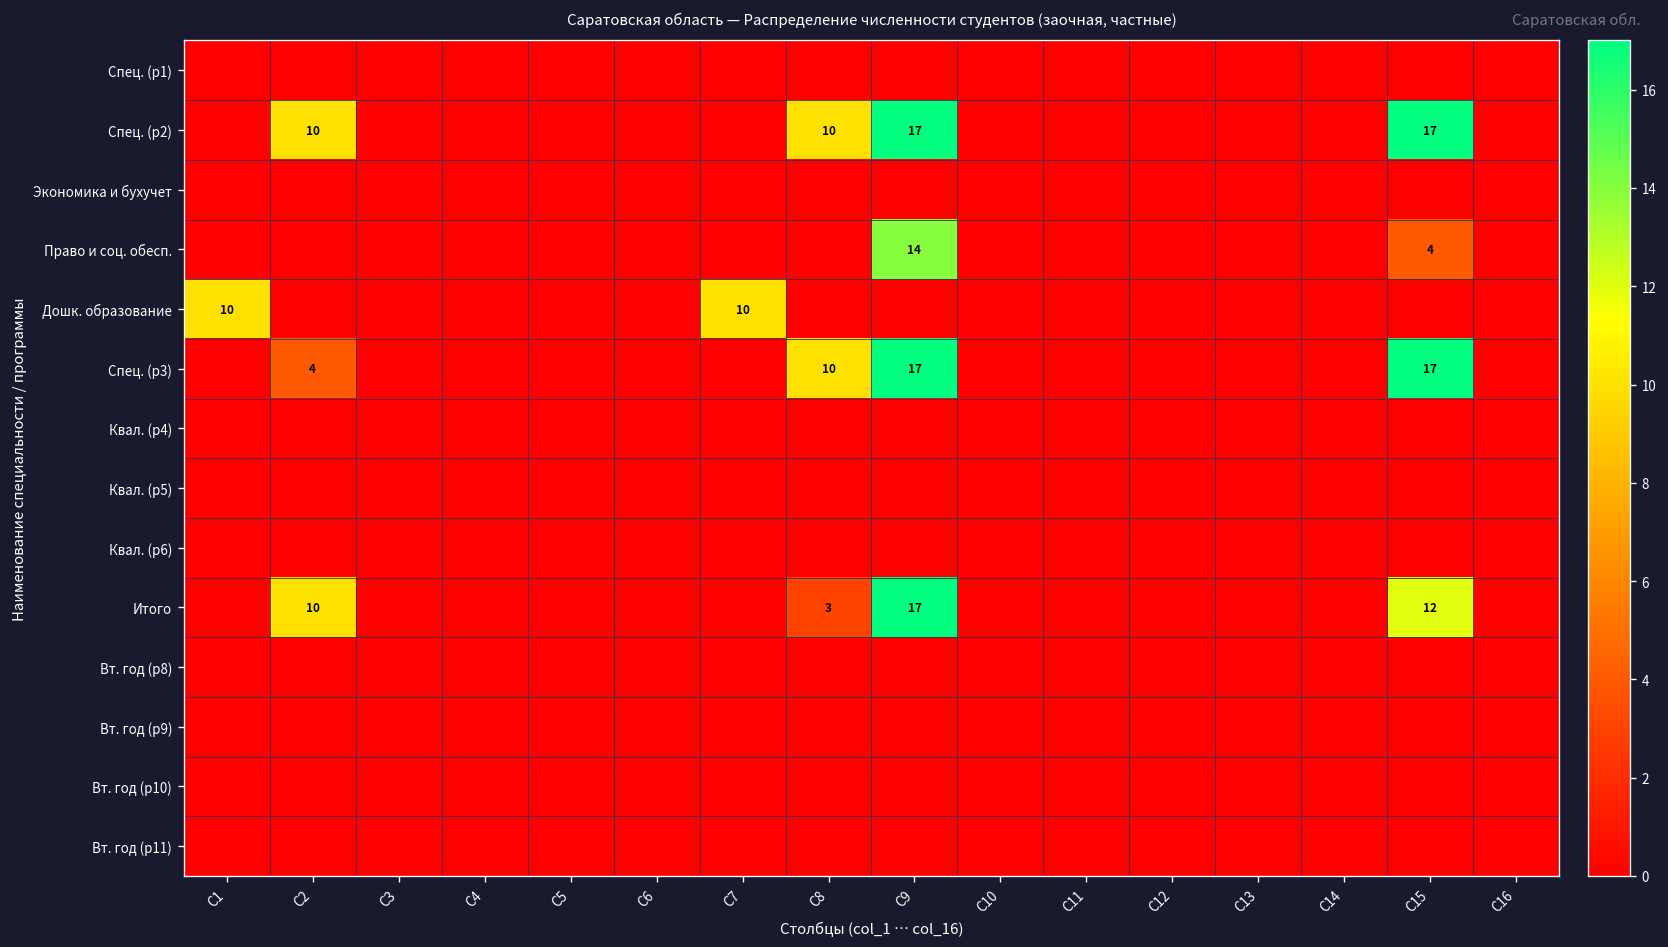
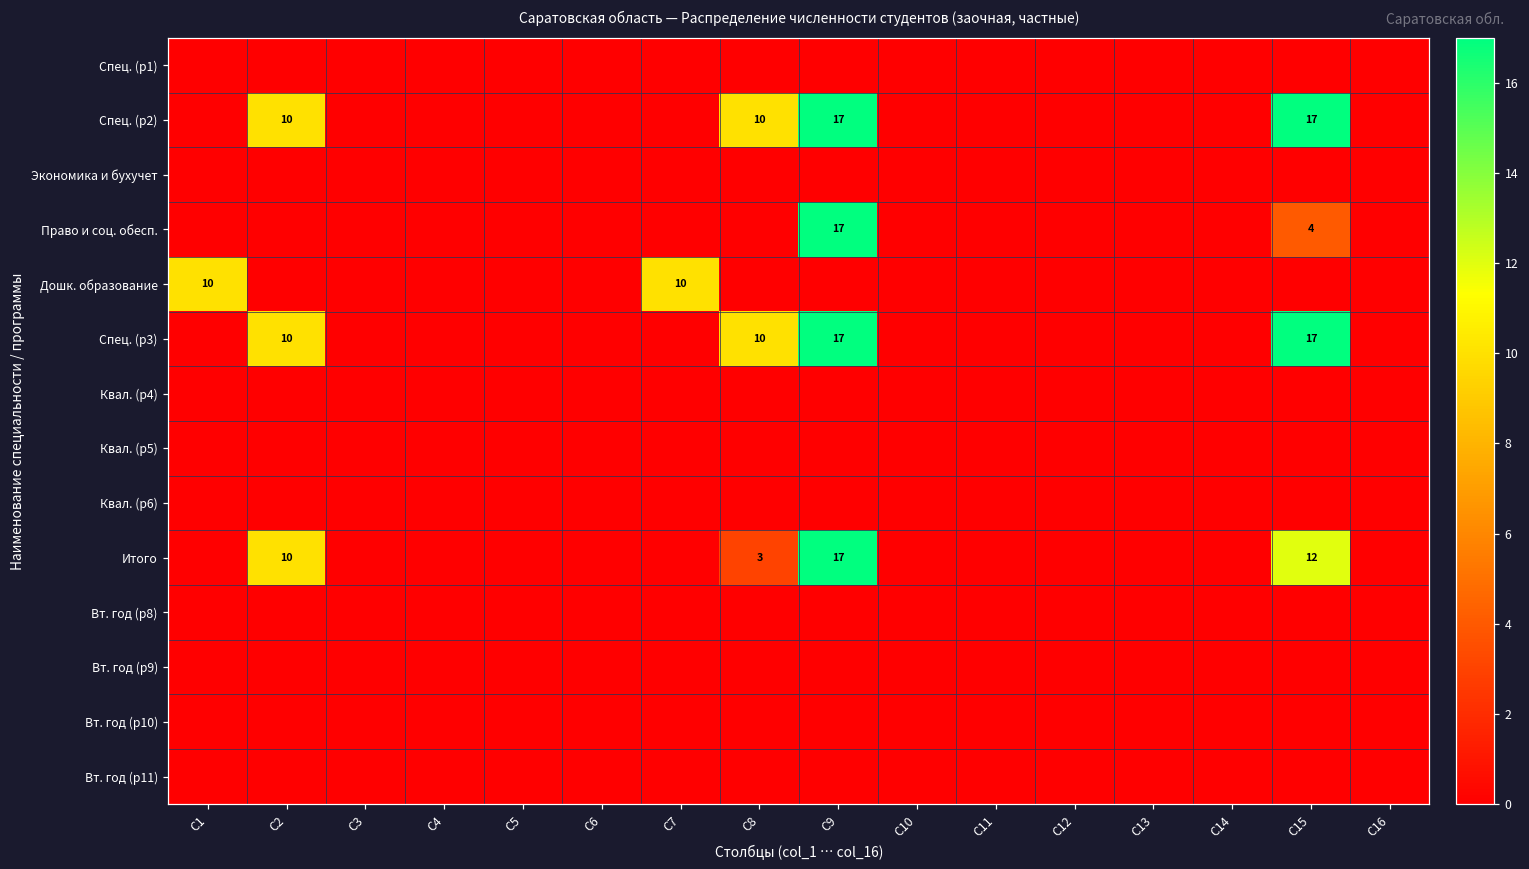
Право и соц. обесп., C9: 14 -> 17
Спец. (р3), C2: 4 -> 10
